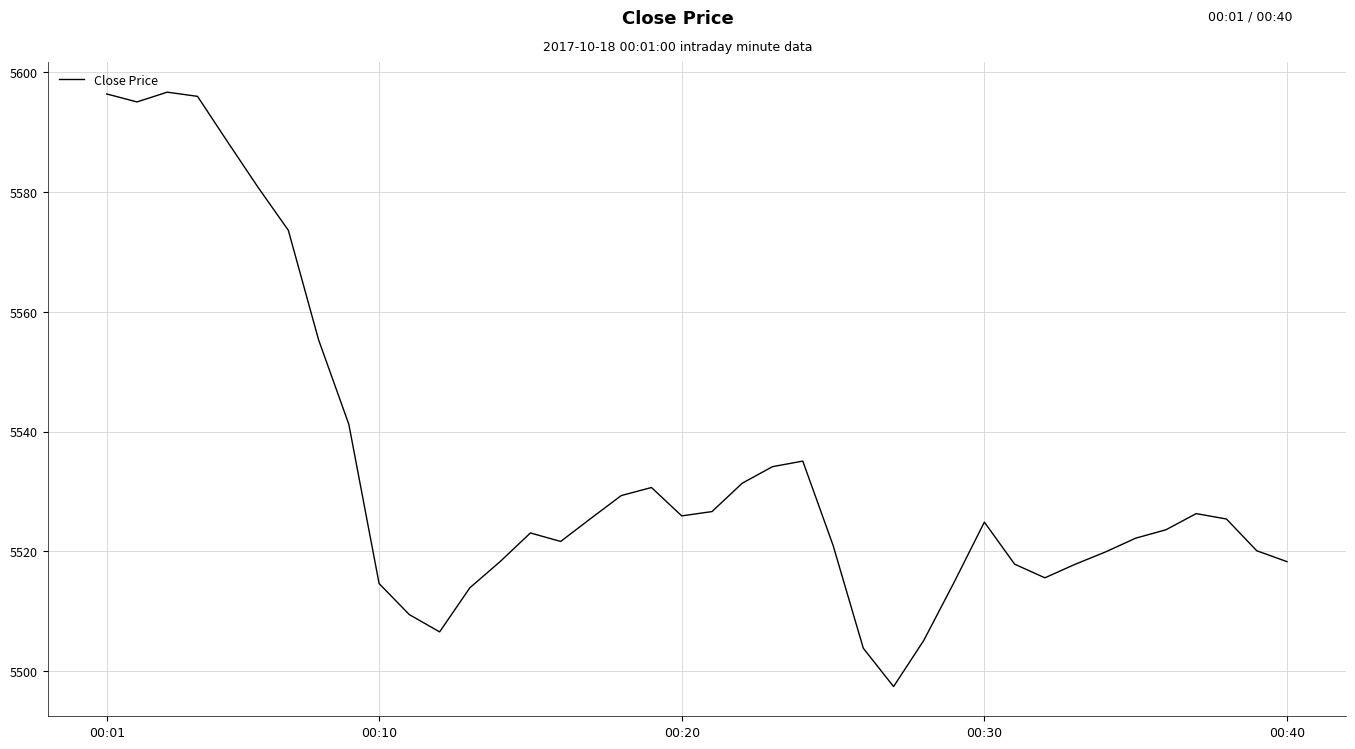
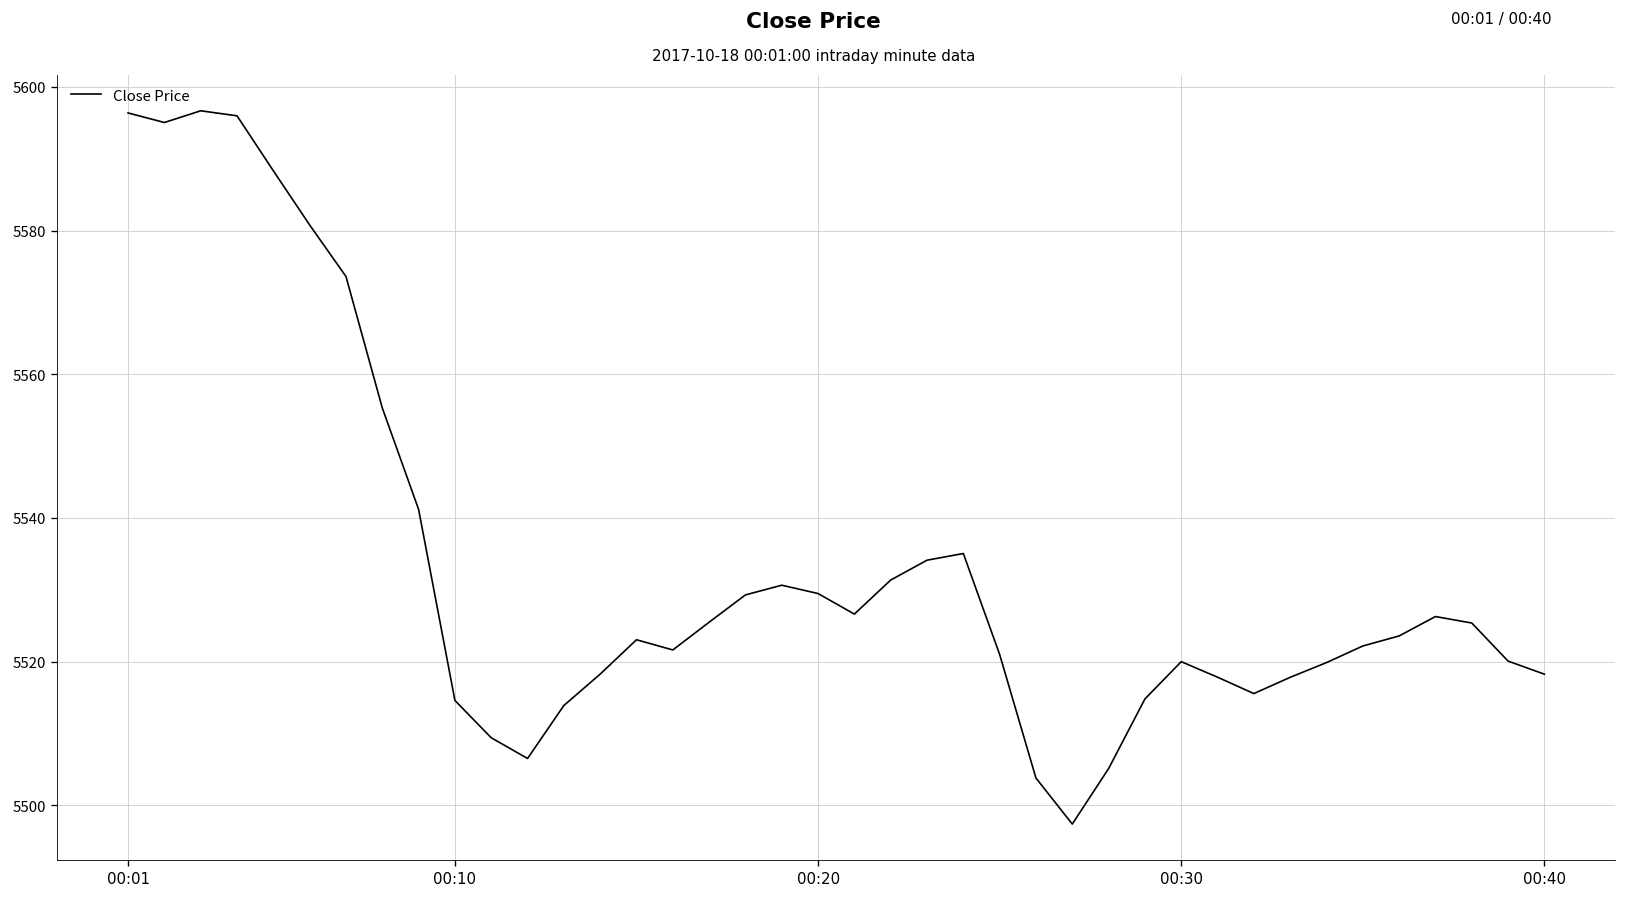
00:20: 5526 -> 5529
00:30: 5525 -> 5520
